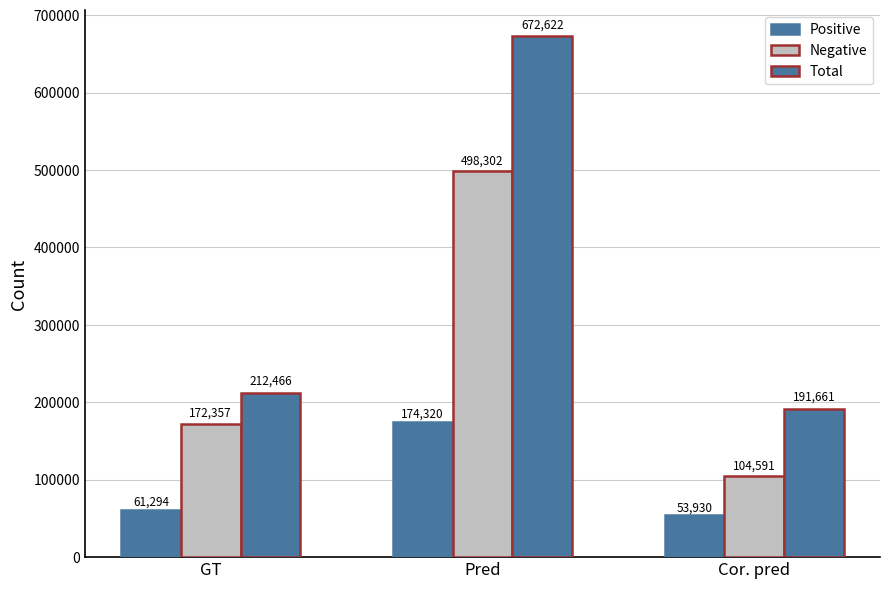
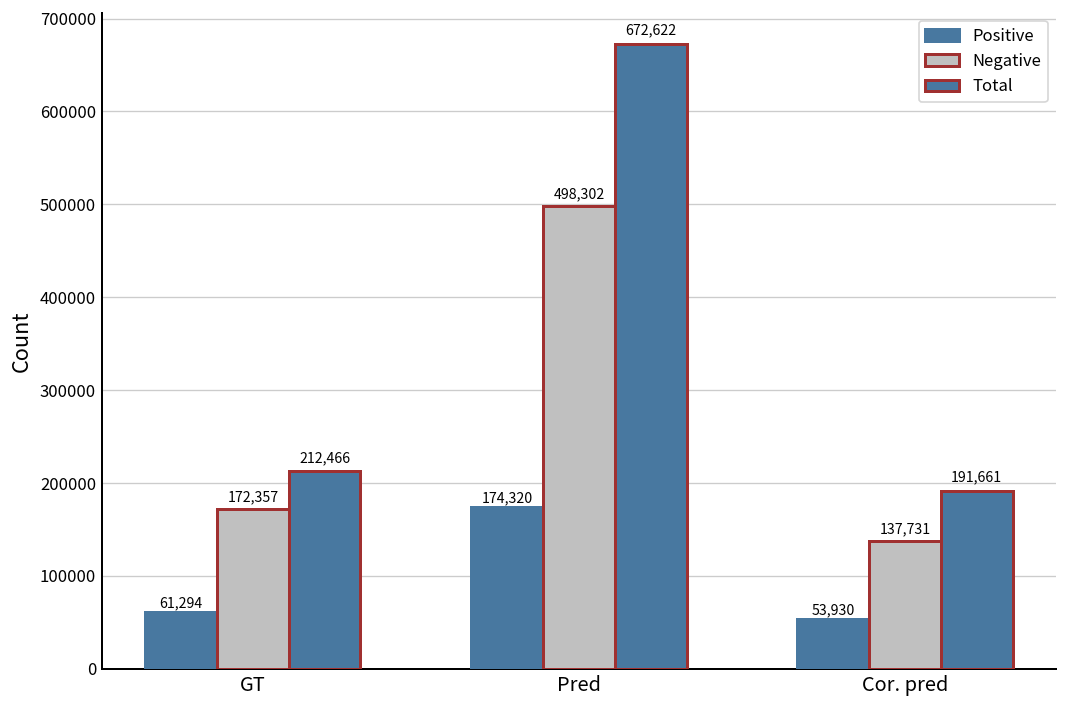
Negative, Cor. pred: 104,591 -> 137,731
